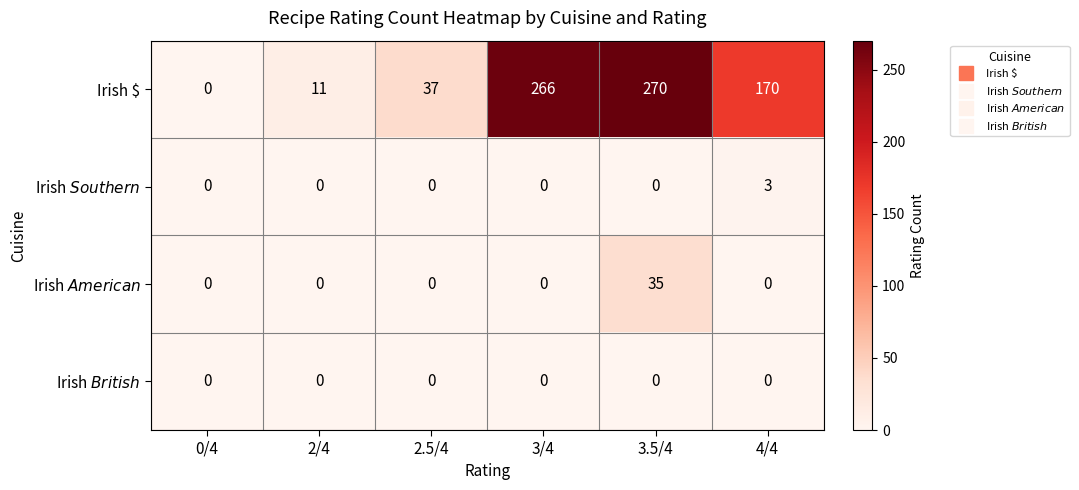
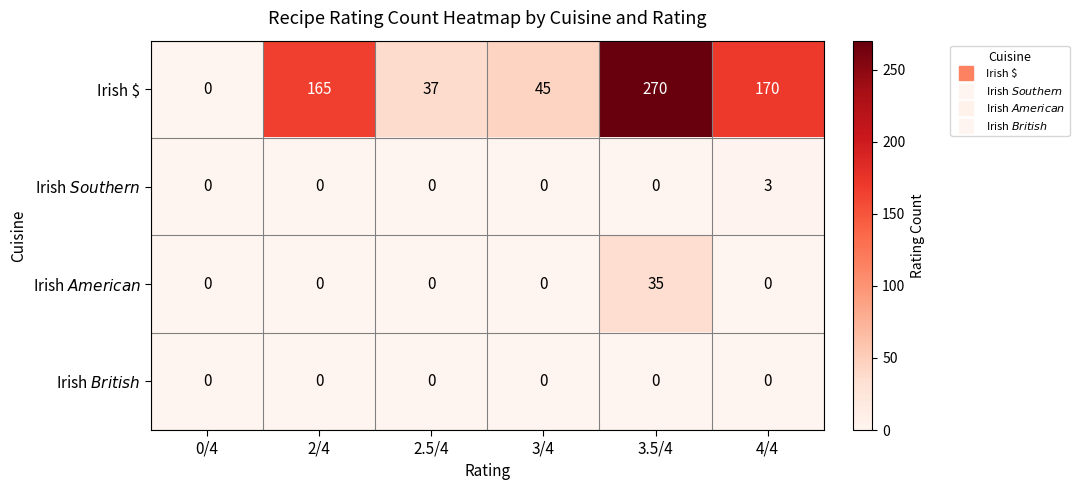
Irish $, 2/4: 11 -> 165
Irish $, 3/4: 266 -> 45
